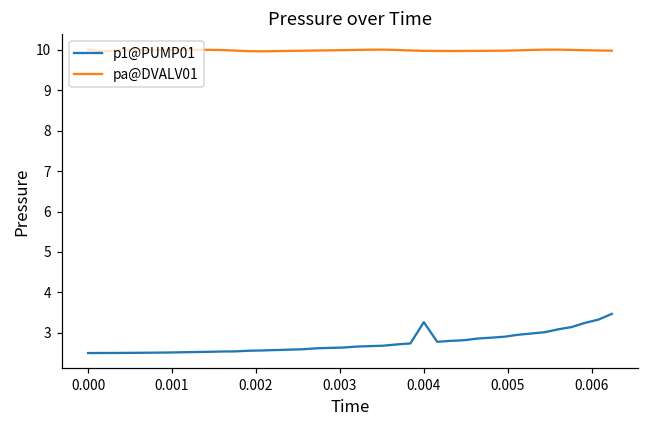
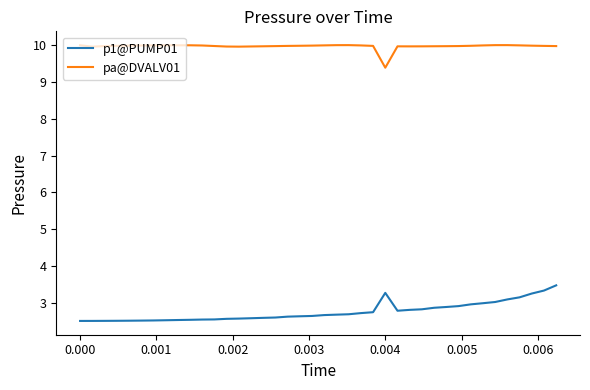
pa@DVALV01, 0.004: 10.0 -> 9.4
